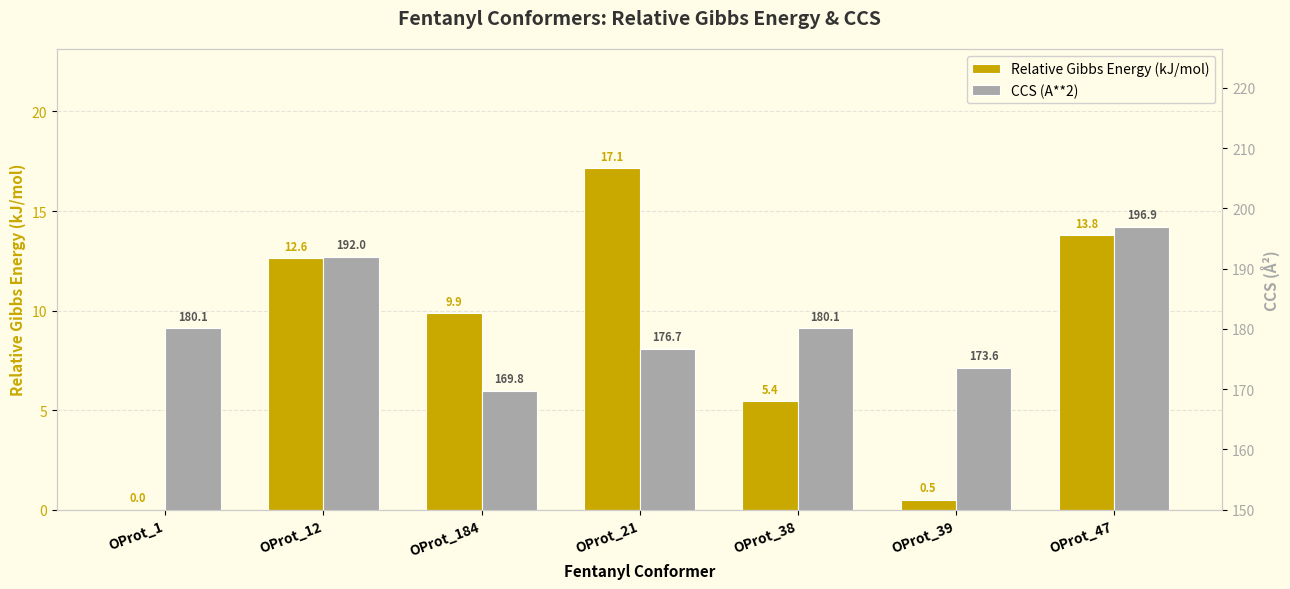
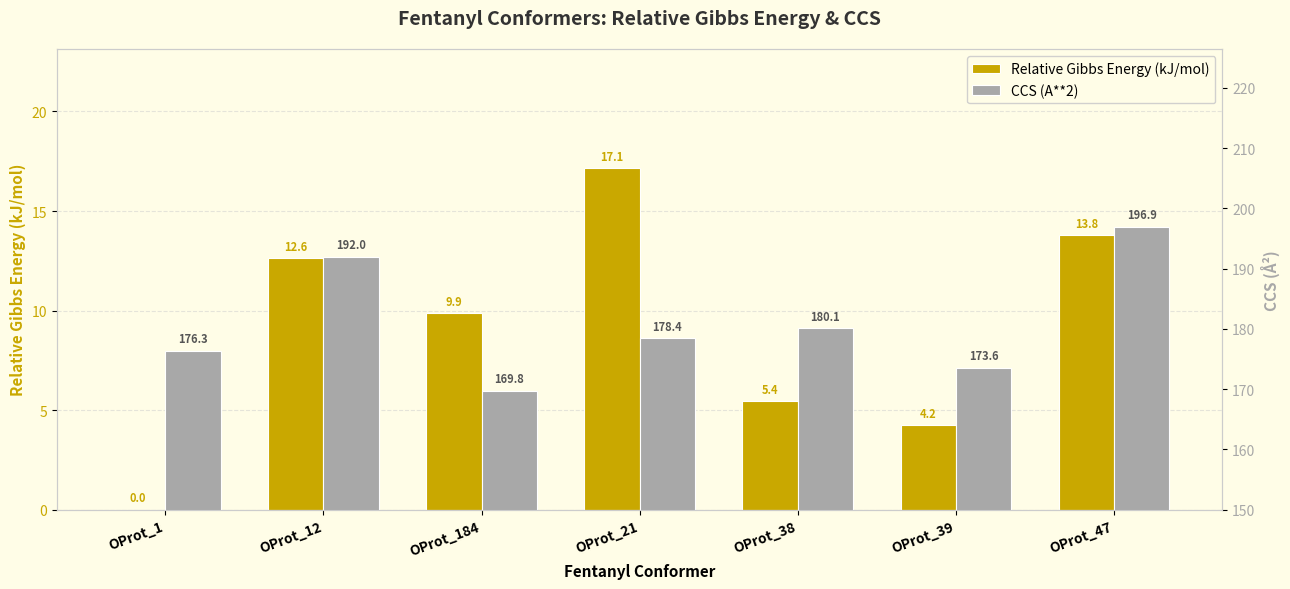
Relative Gibbs Energy (kJ/mol), OProt_39: 0.5 -> 4.2
CCS (A**2), OProt_1: 180.1 -> 176.3
CCS (A**2), OProt_21: 176.7 -> 178.4
